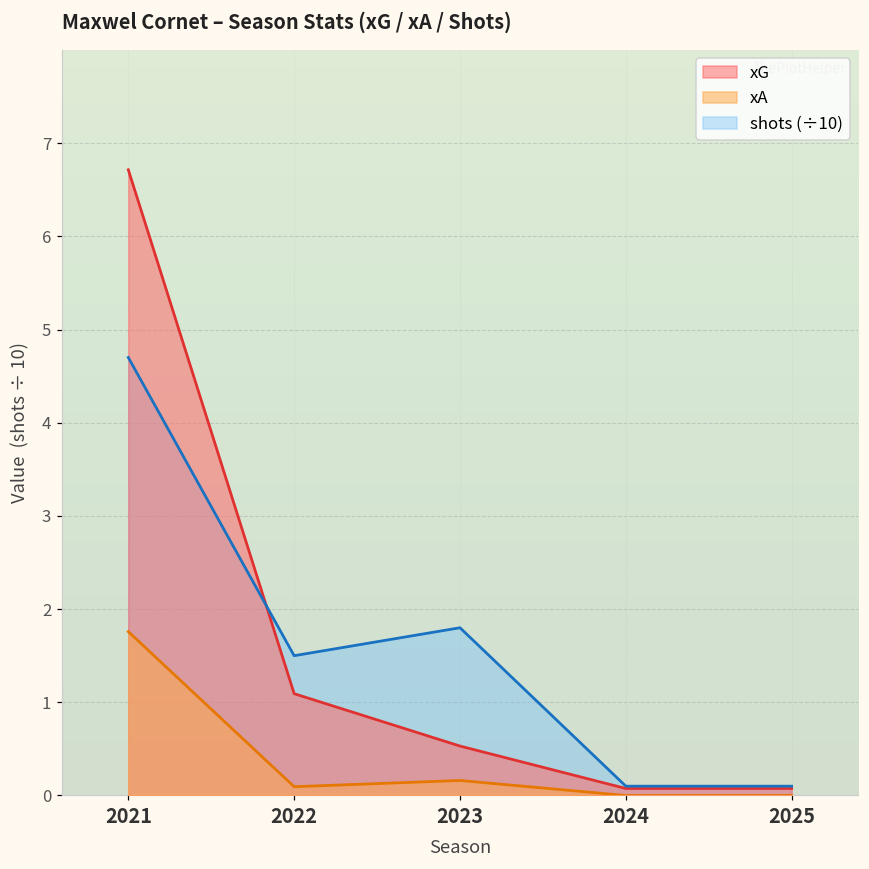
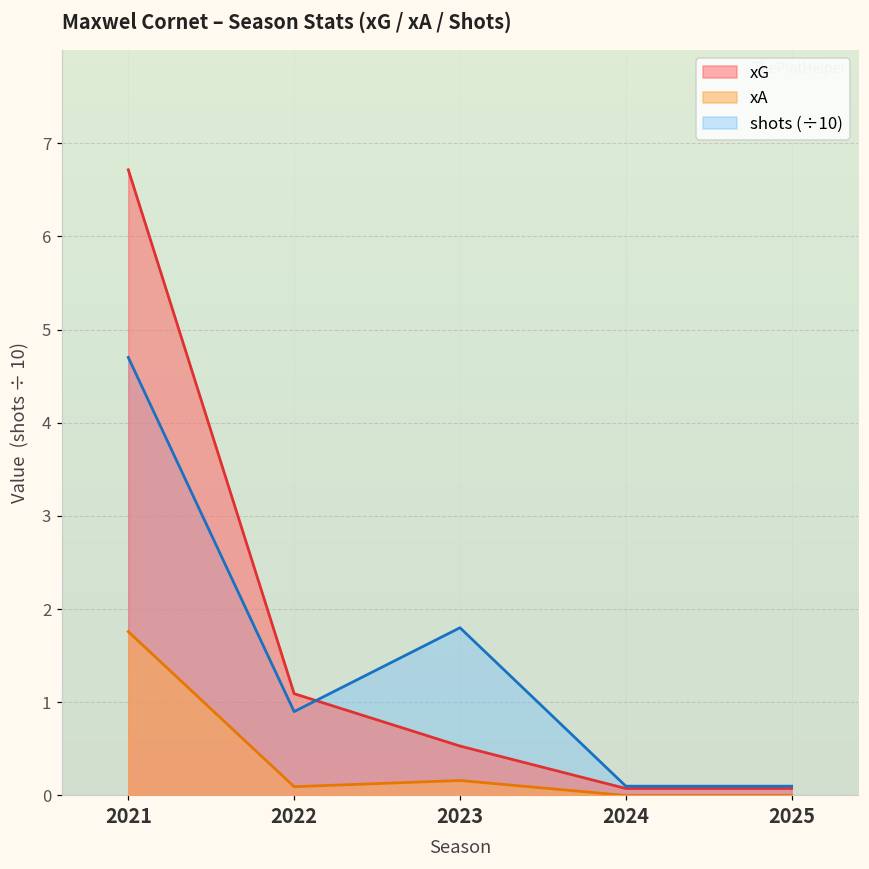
shots (÷10), 2022: 1.5 -> 0.9
